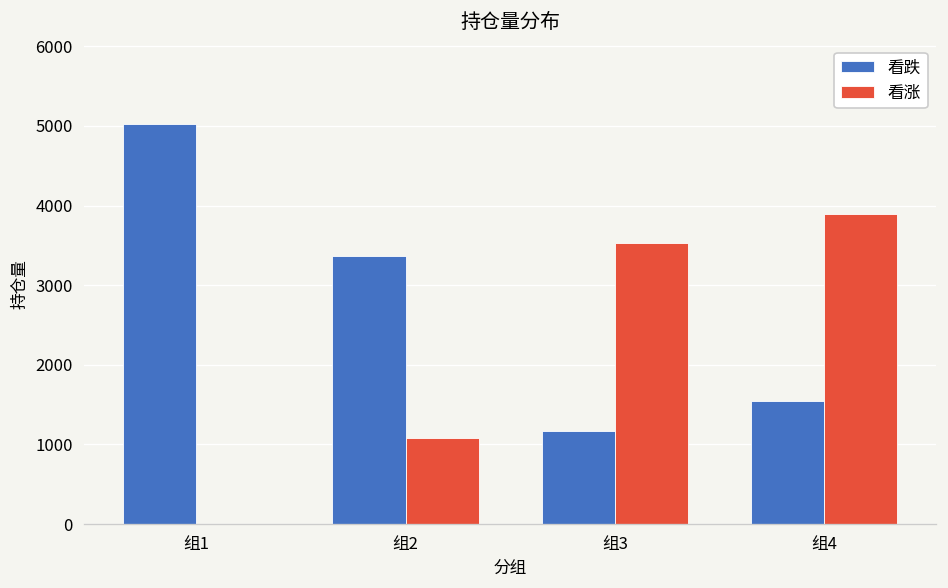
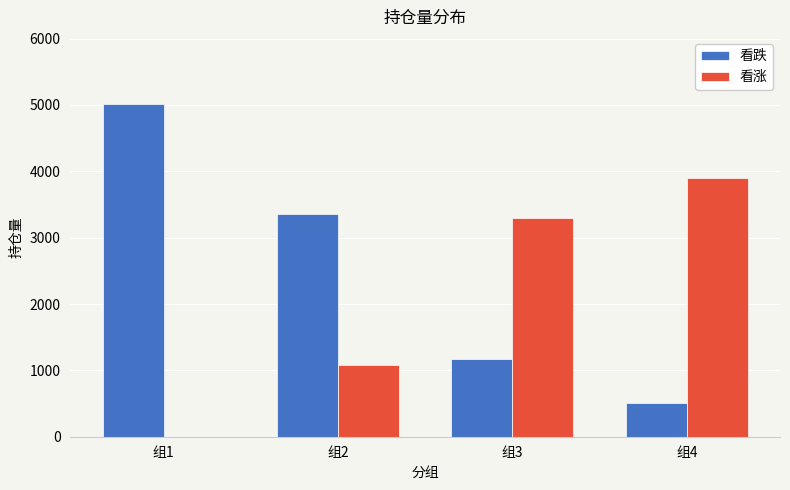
看涨, 组3: 3500 -> 3300
看跌, 组4: 1500 -> 500
